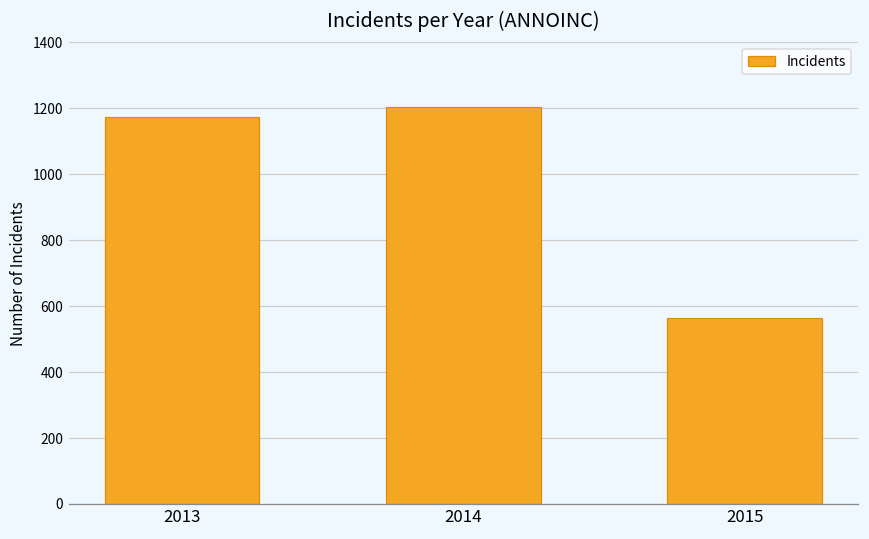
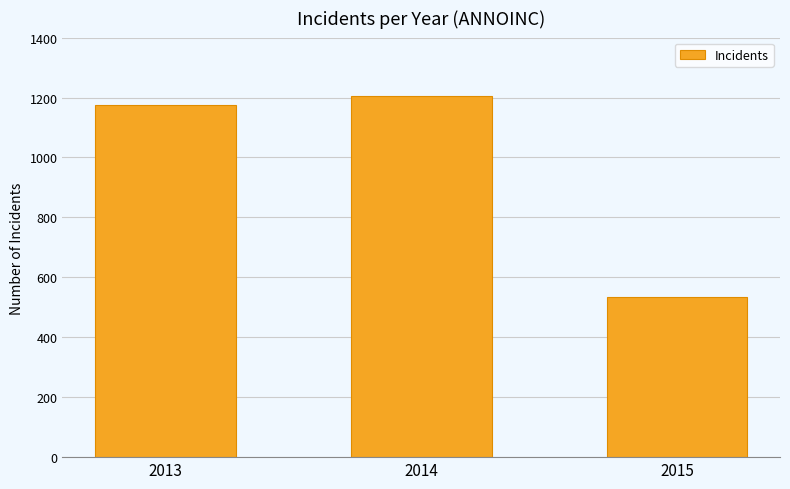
2015: 560 -> 530
